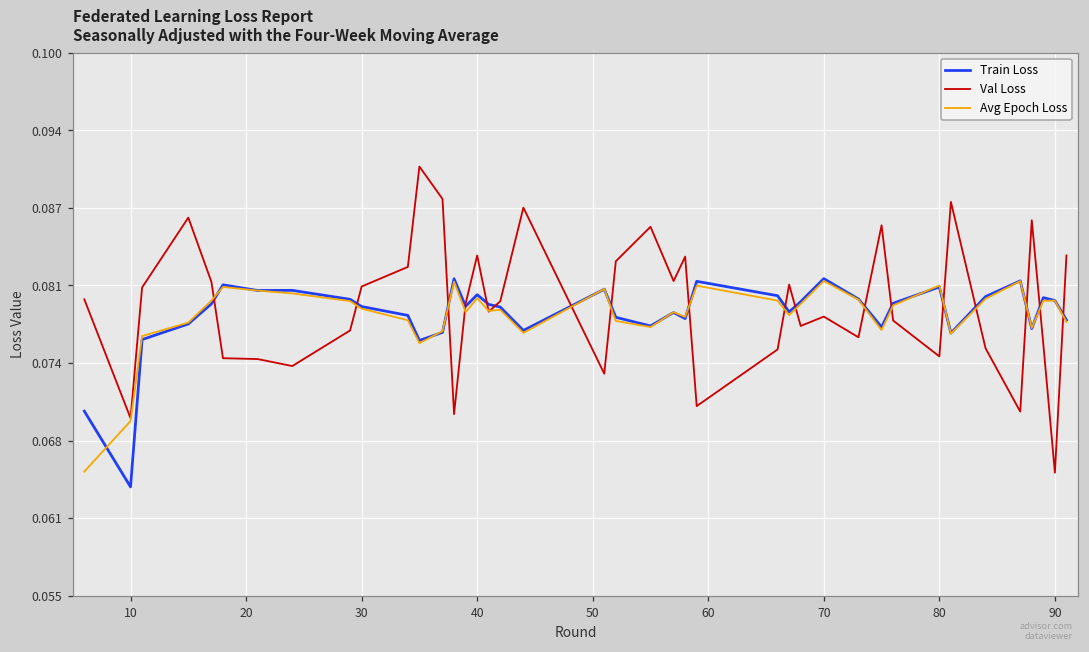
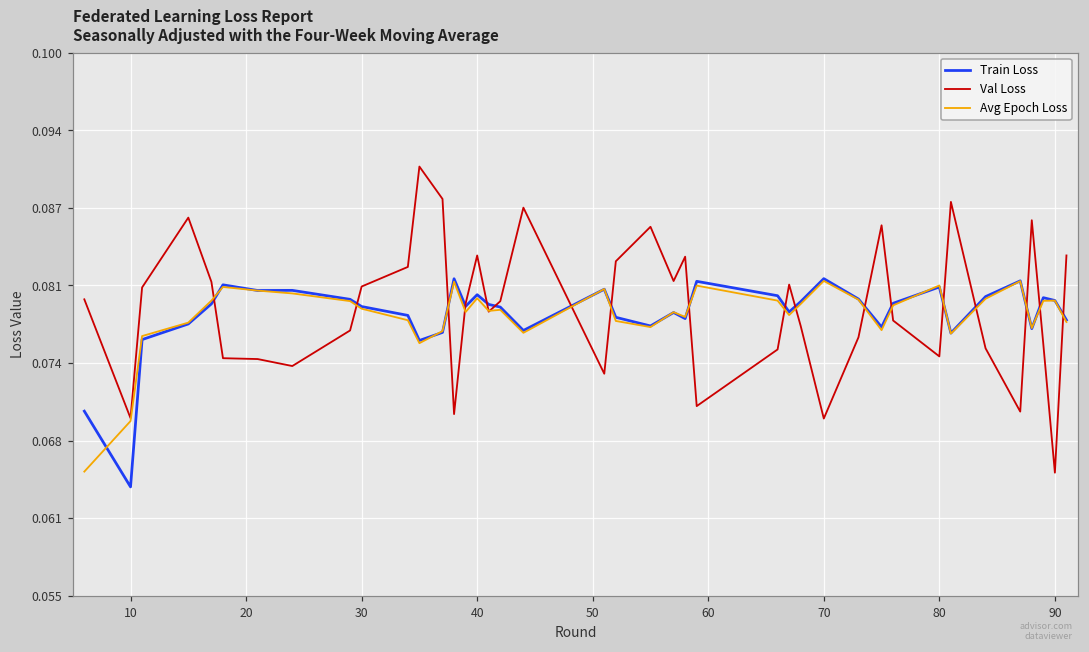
Val Loss, 70: 0.0781 -> 0.0697
